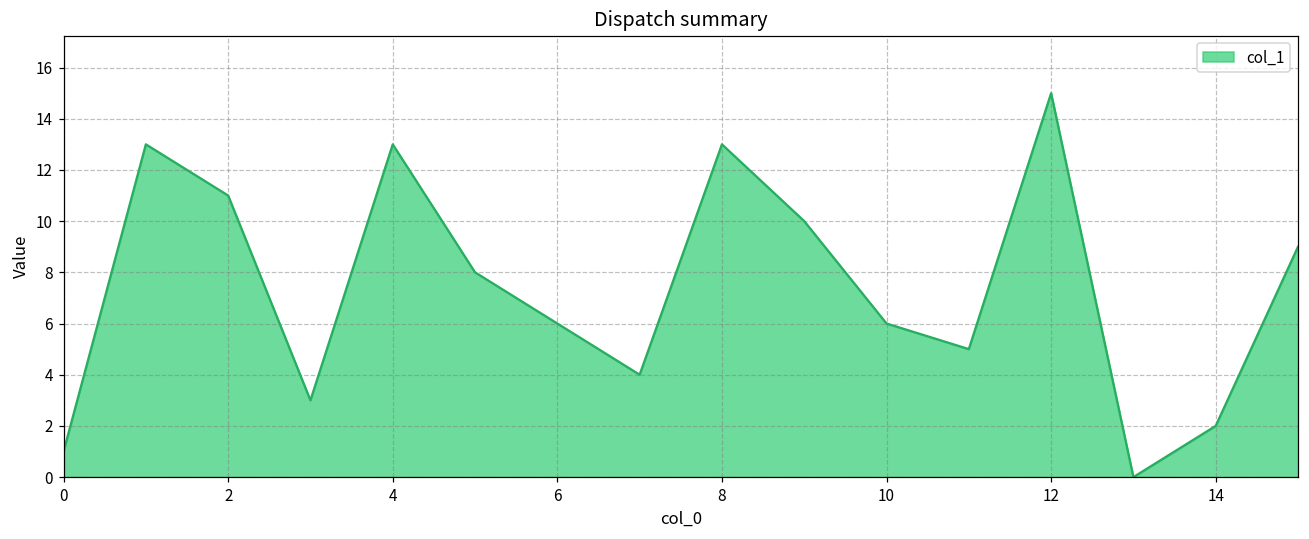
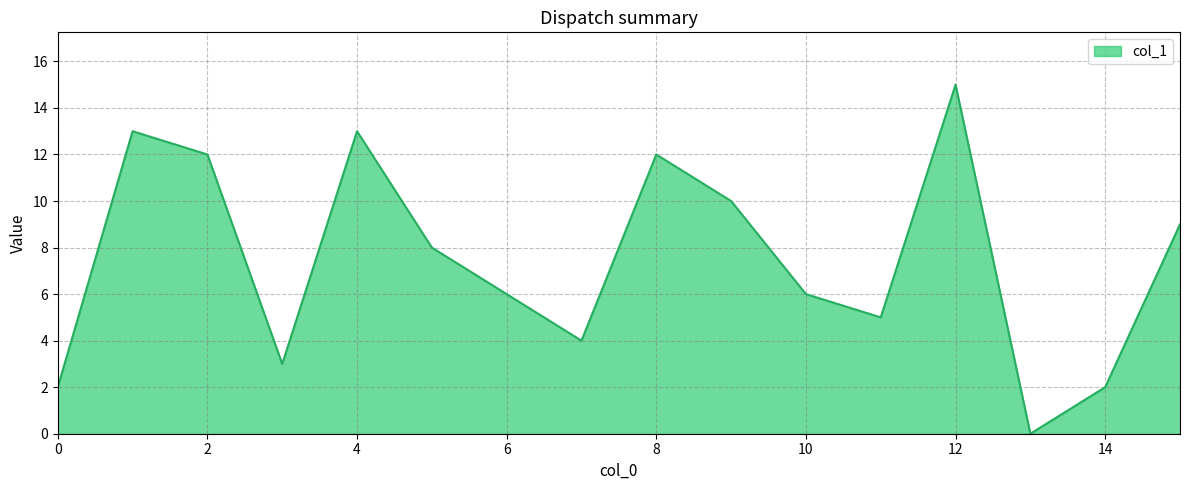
0: 1 -> 2
2: 11 -> 12
8: 13 -> 12
